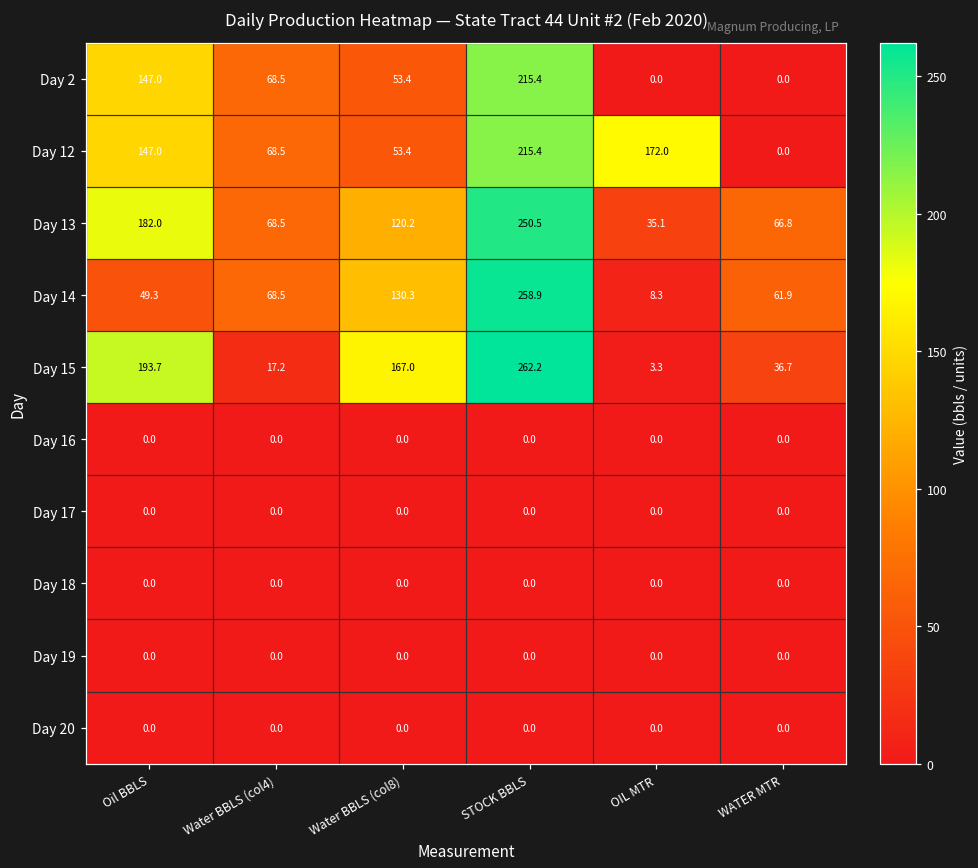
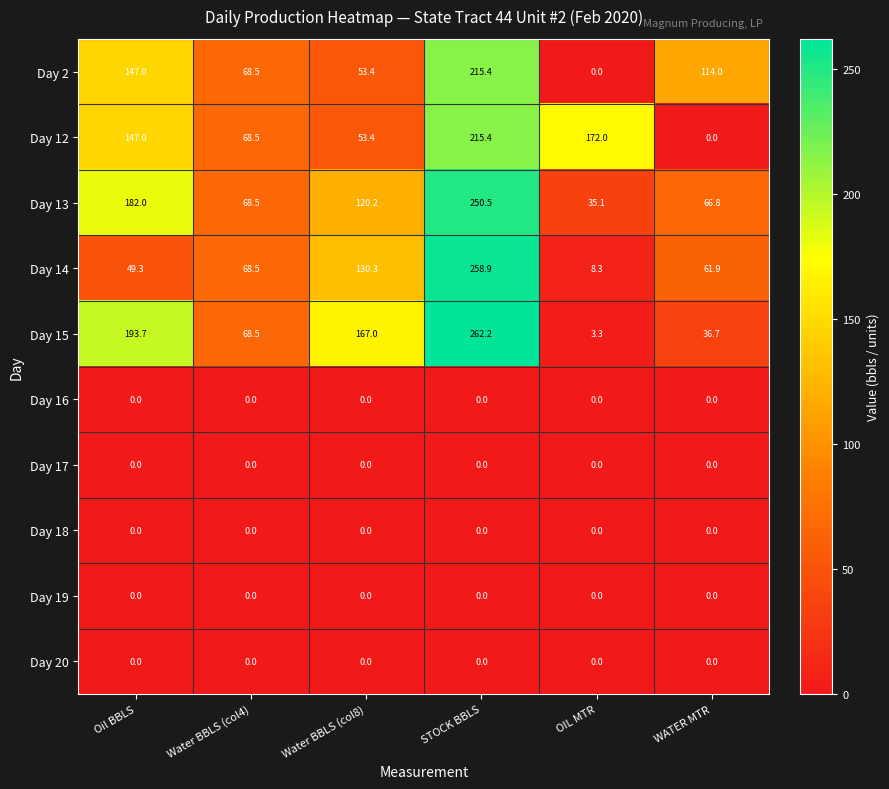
Day 2, WATER MTR: 0.0 -> 114.0
Day 15, Water BBLS (col4): 17.2 -> 68.5
